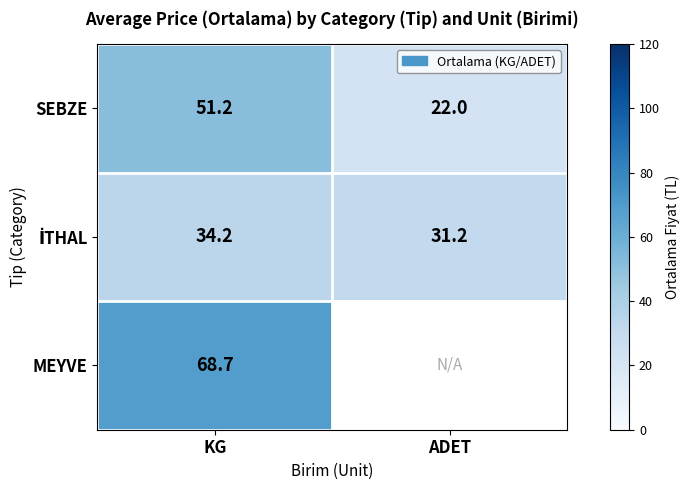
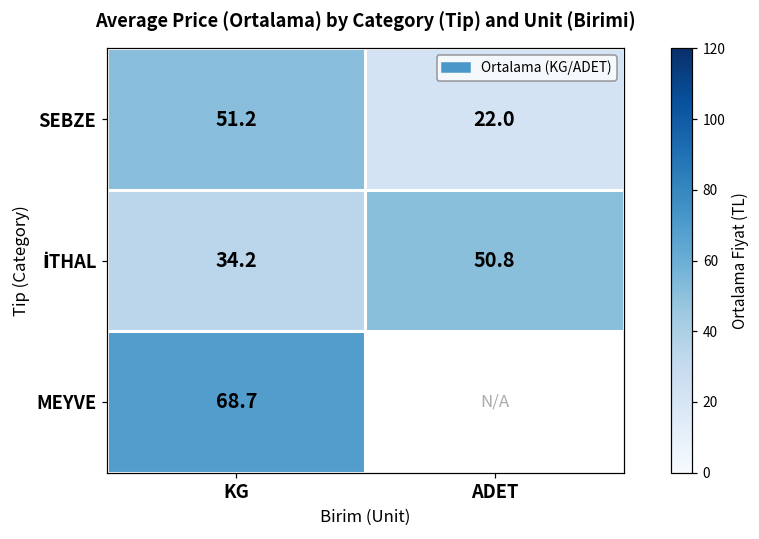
İTHAL, ADET: 31.2 -> 50.8
